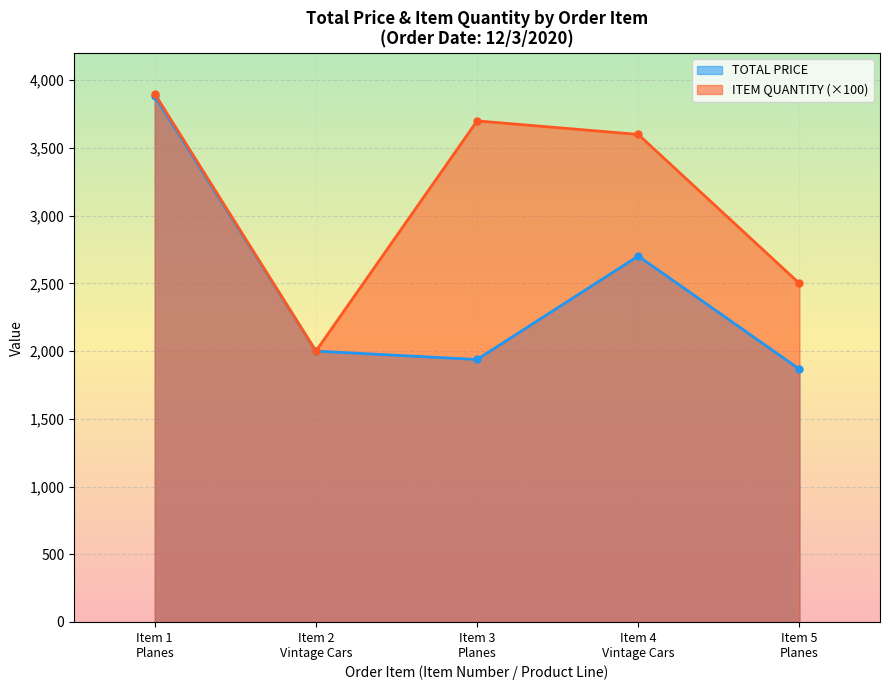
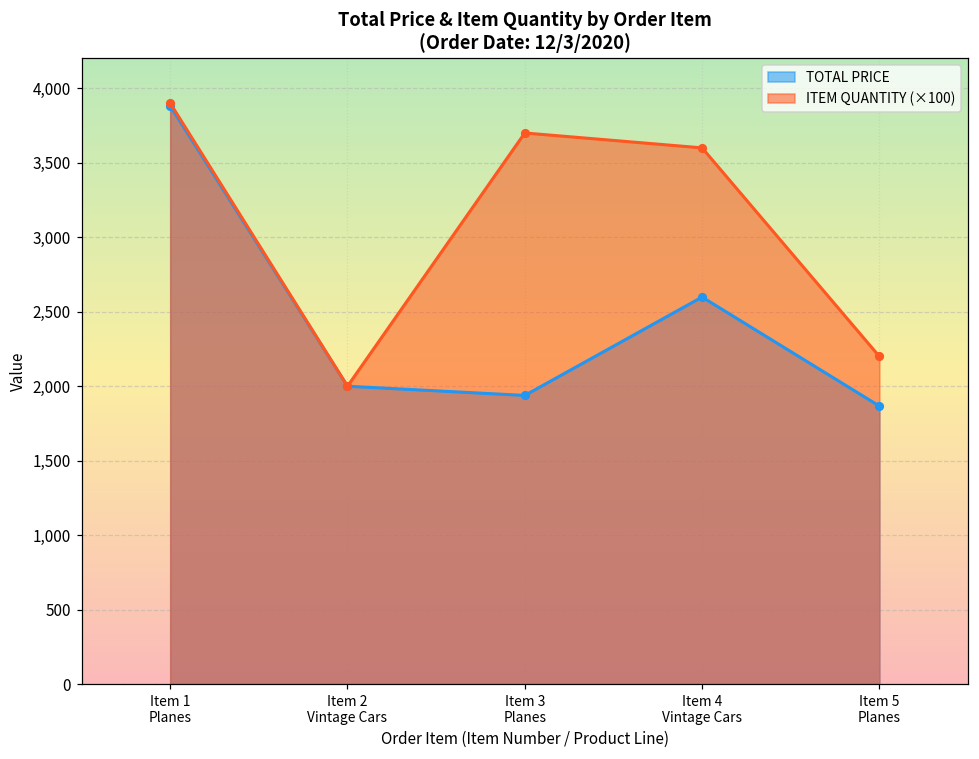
TOTAL PRICE, Item 4 Vintage Cars: 2,700 -> 2,600
ITEM QUANTITY (×100), Item 5 Planes: 2,500 -> 2,200
